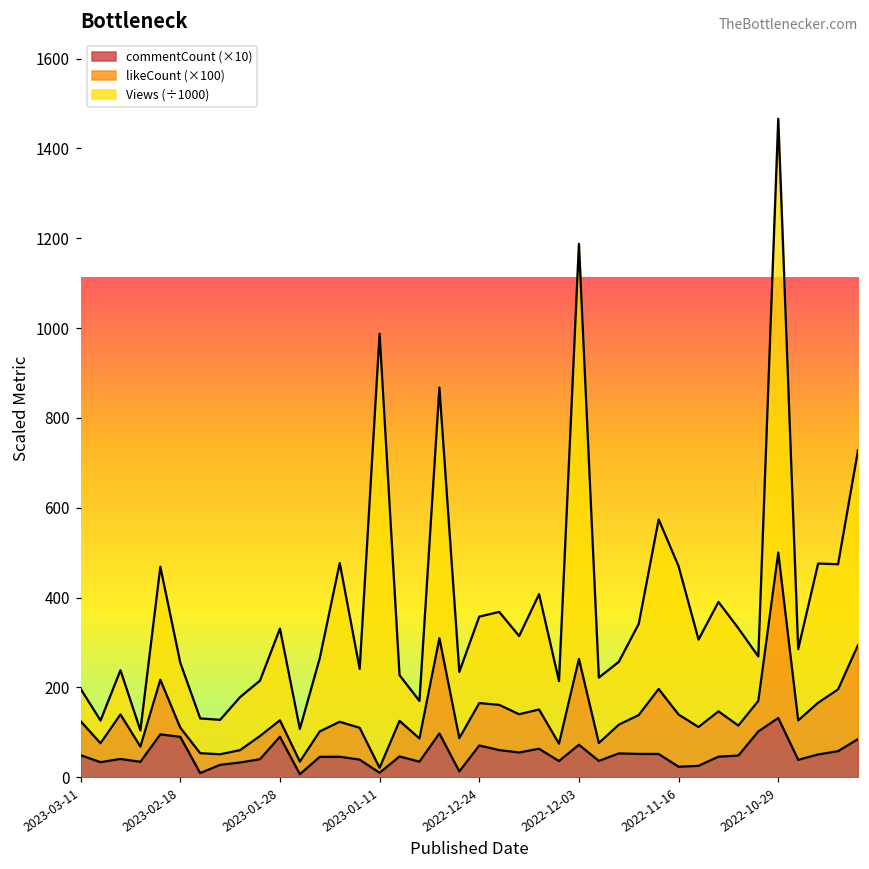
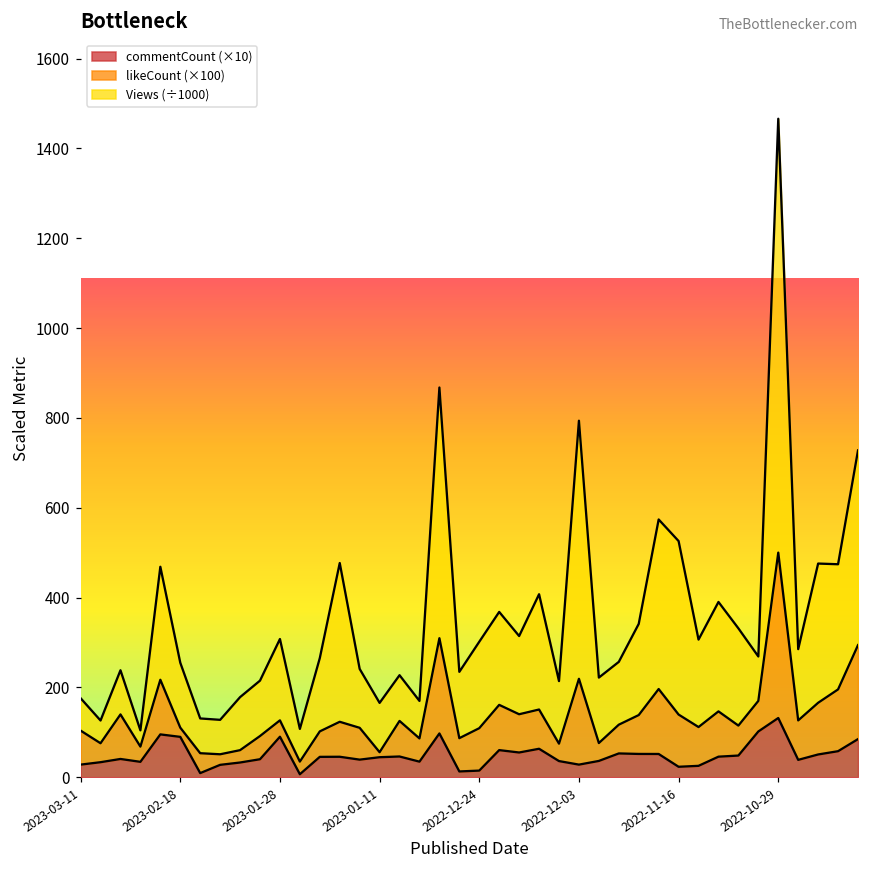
commentCount (×10), 2023-03-11: 50 -> 30
Views (÷1000), 2023-01-28: 200 -> 180
commentCount (×10), 2023-01-11: 10 -> 40
Views (÷1000), 2023-01-11: 970 -> 110
commentCount (×10), 2022-12-24: 70 -> 10
commentCount (×10), 2022-12-03: 70 -> 30
Views (÷1000), 2022-12-03: 920 -> 570
Views (÷1000), 2022-11-16: 330 -> 390
